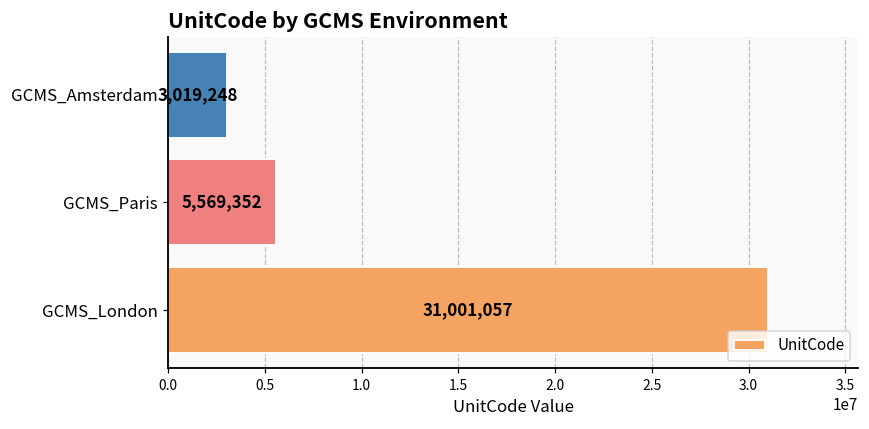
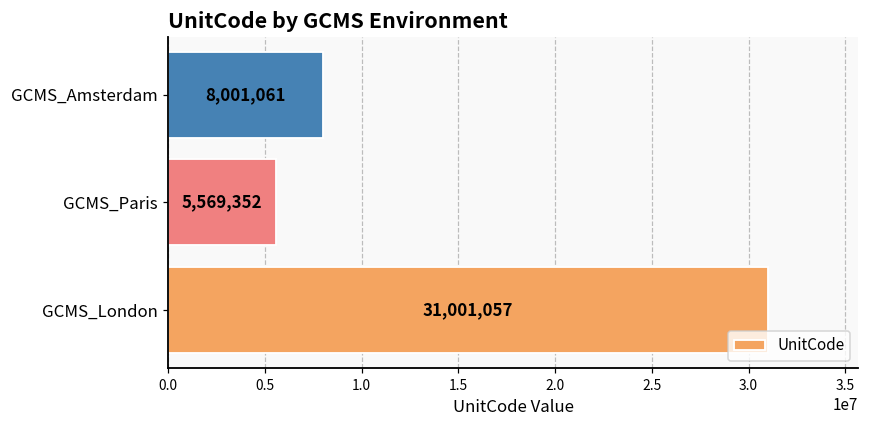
GCMS_Amsterdam: 3,019,248 -> 8,001,061
